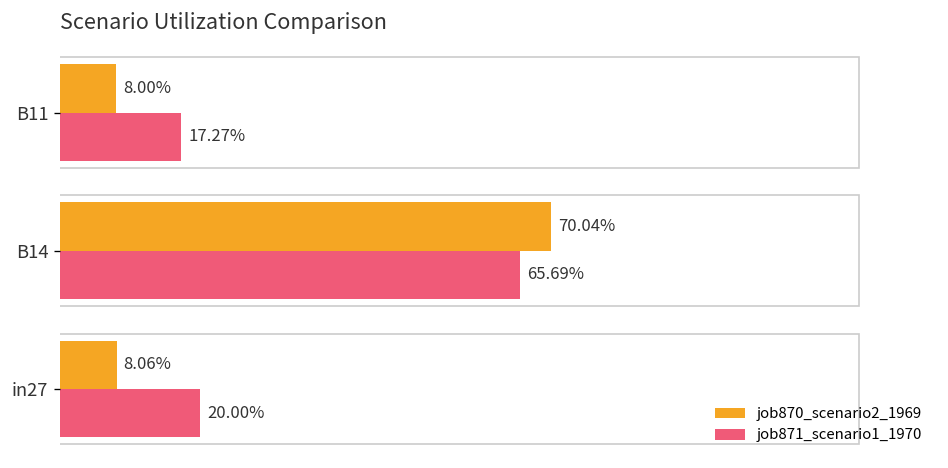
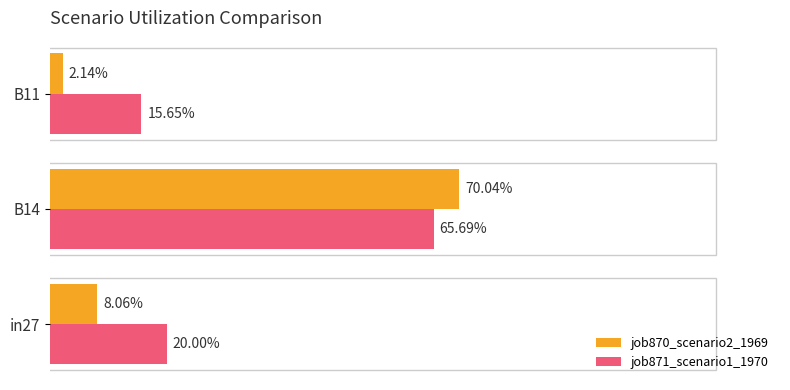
job870_scenario2_1969, B11: 8.00% -> 2.14%
job871_scenario1_1970, B11: 17.27% -> 15.65%
